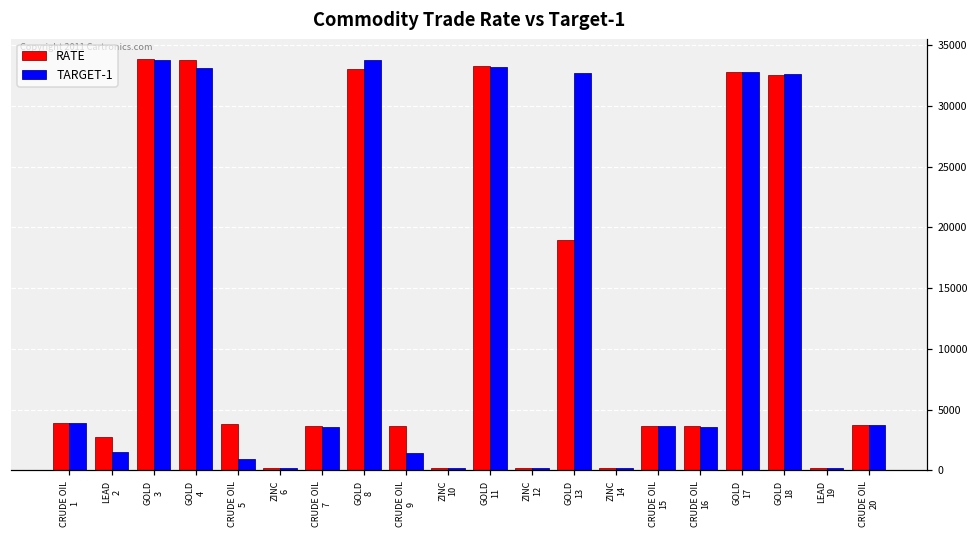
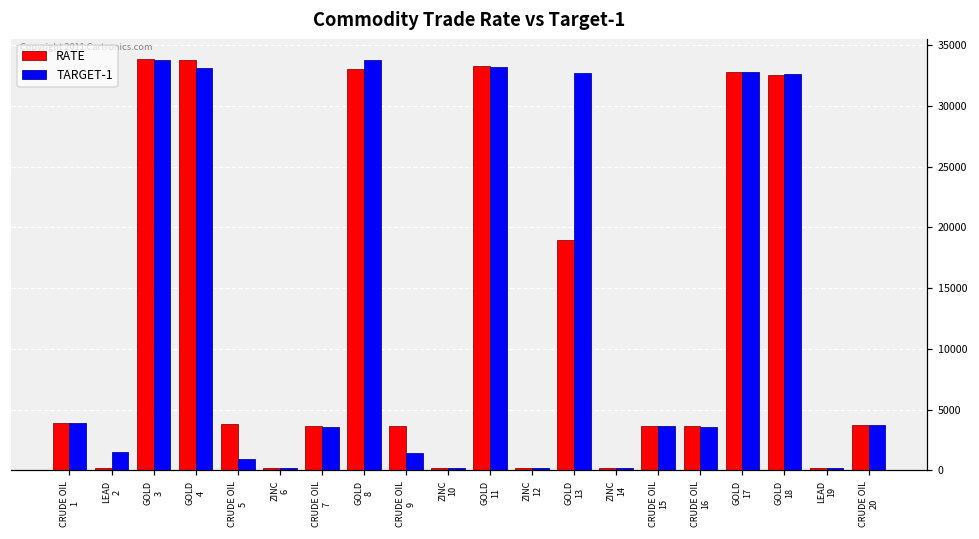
RATE, LEAD 2: 2800 -> 200
